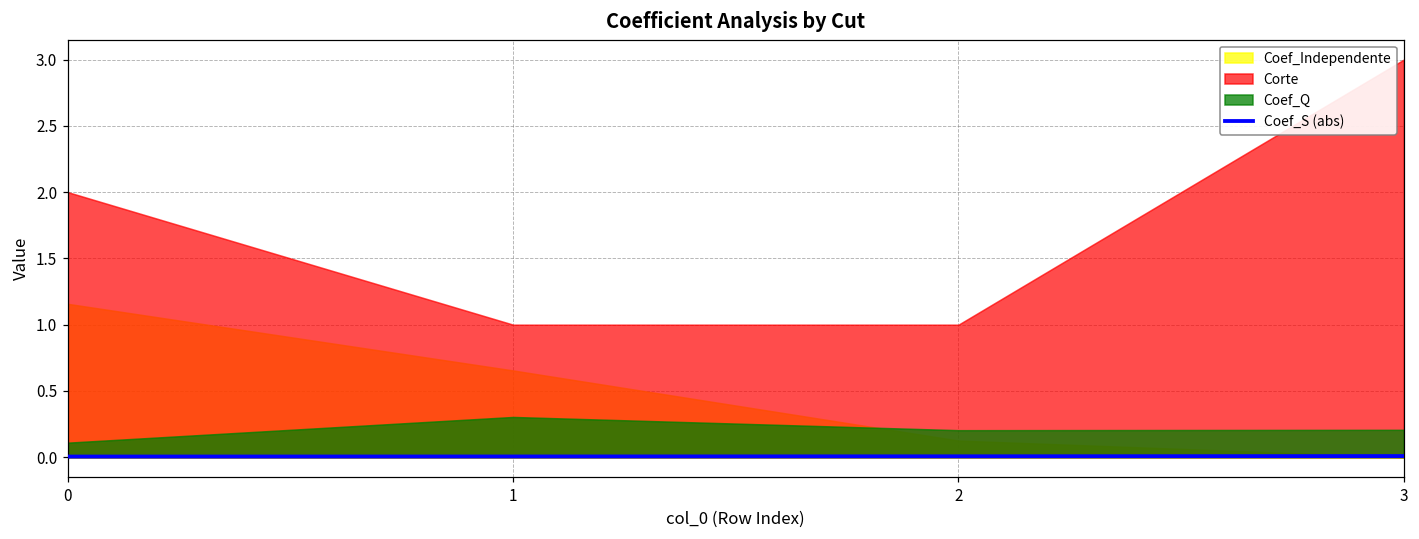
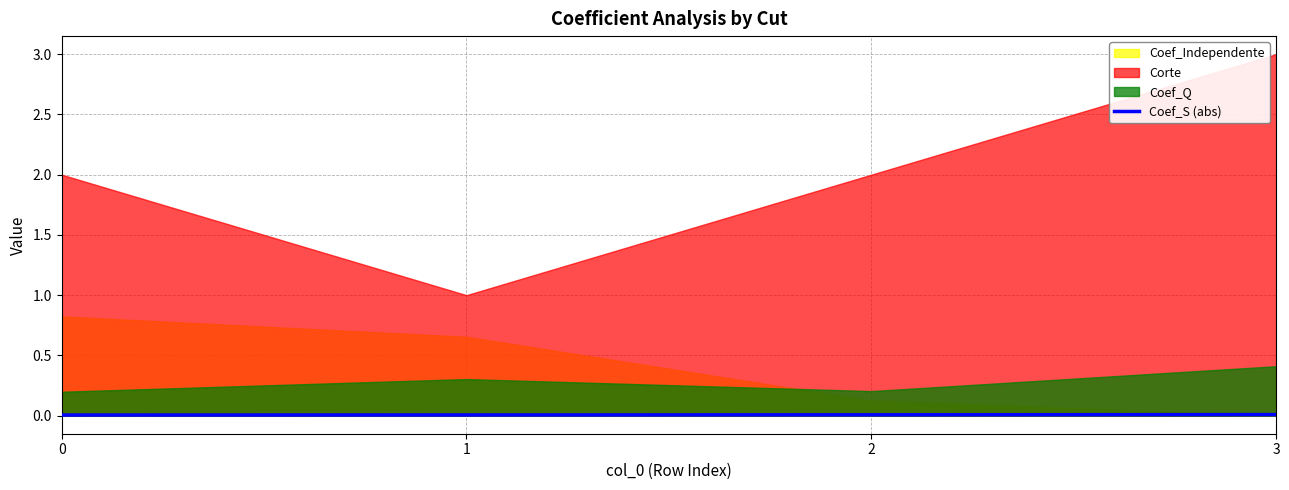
Coef_Independente, 0: 1.16 -> 0.82
Coef_Q, 0: 0.11 -> 0.20
Corte, 2: 1 -> 2
Coef_Q, 3: 0.21 -> 0.41
